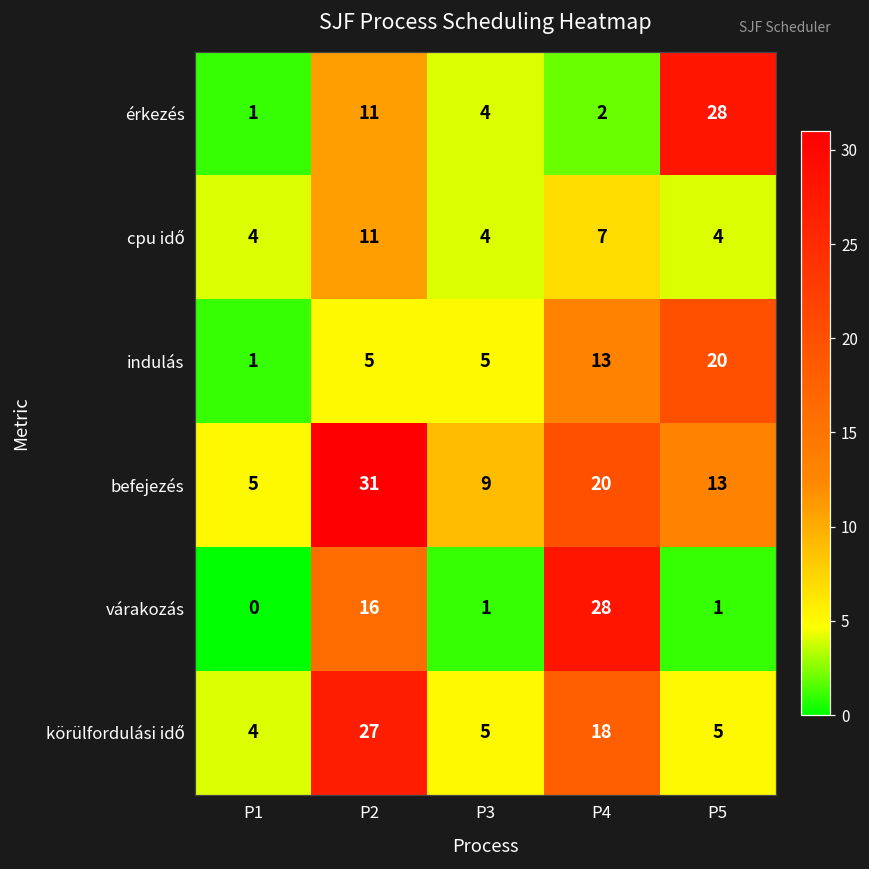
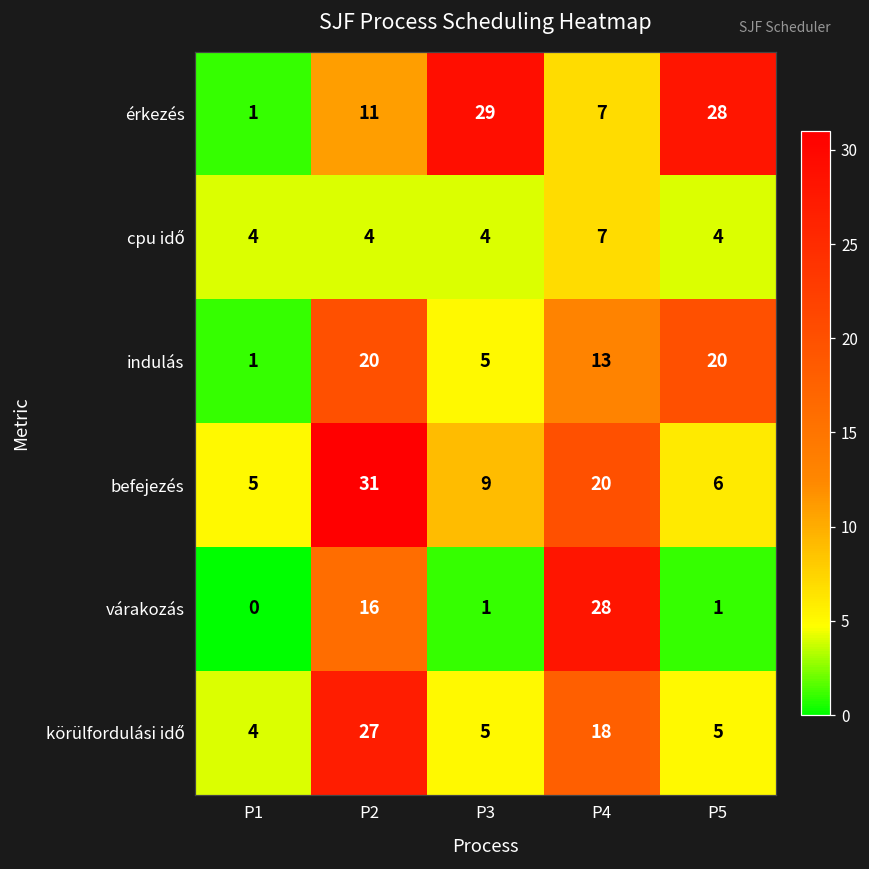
érkezés, P3: 4 -> 29
érkezés, P4: 2 -> 7
cpu idő, P2: 11 -> 4
indulás, P2: 5 -> 20
befejezés, P5: 13 -> 6
